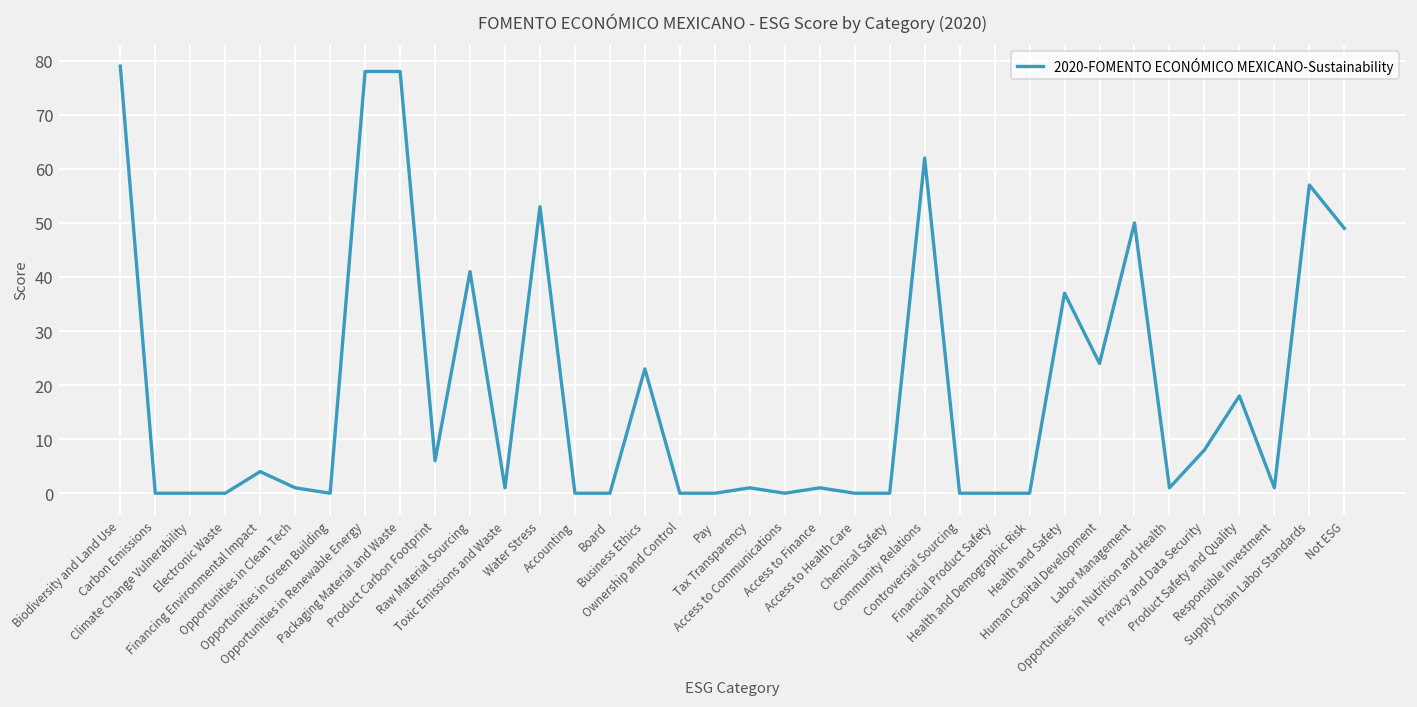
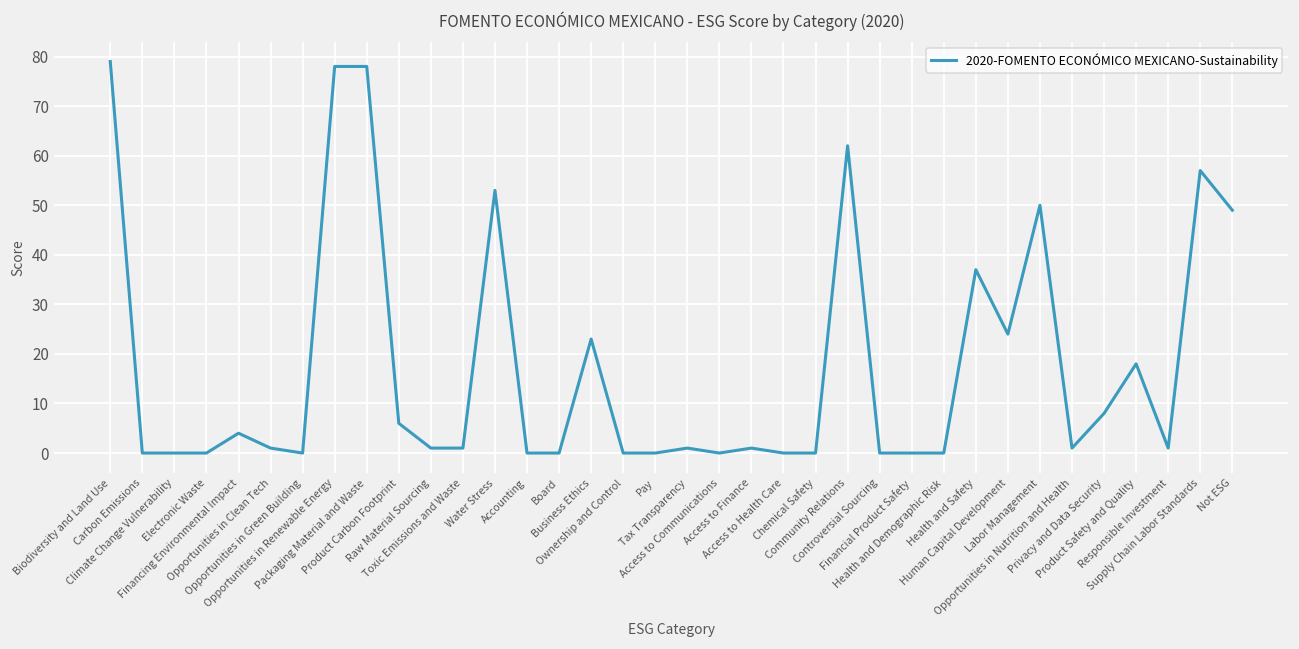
Raw Material Sourcing: 41 -> 1
